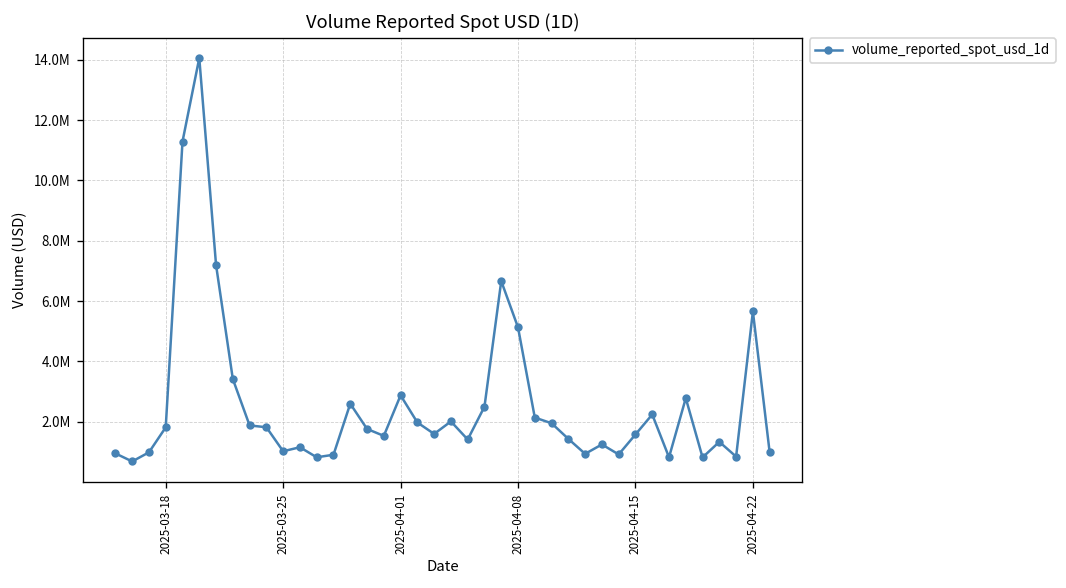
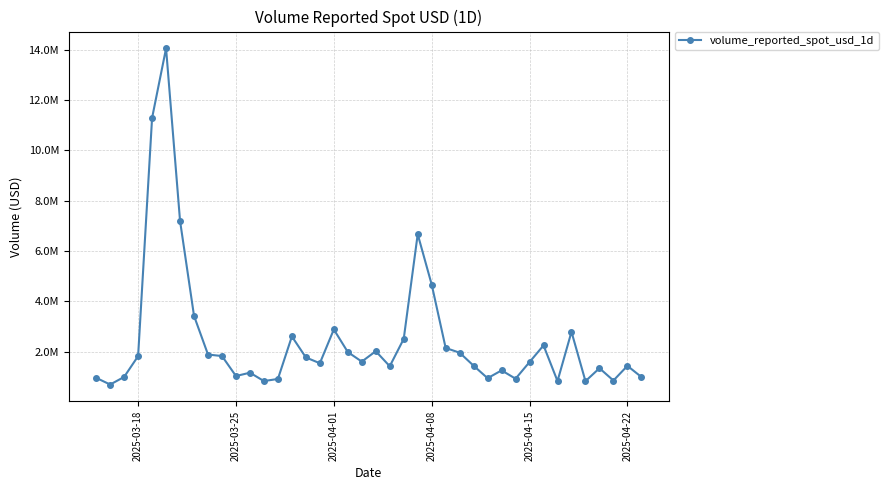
2025-04-08: 5100000 -> 4700000
2025-04-22: 5700000 -> 1400000
